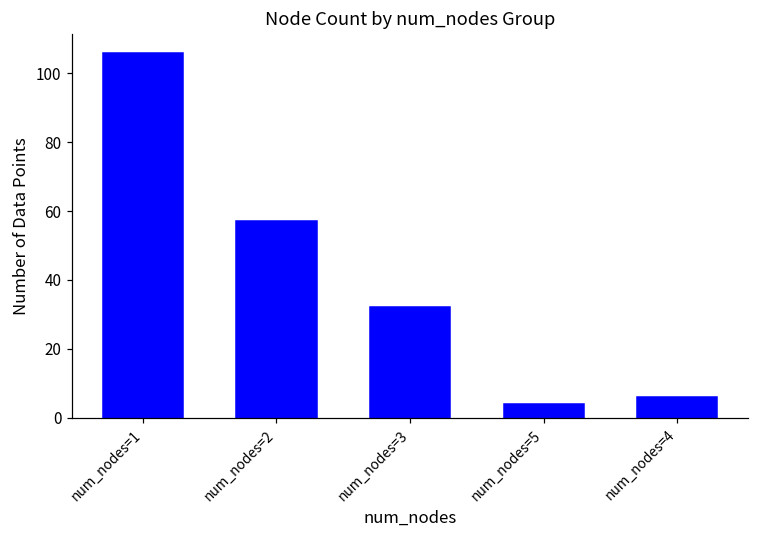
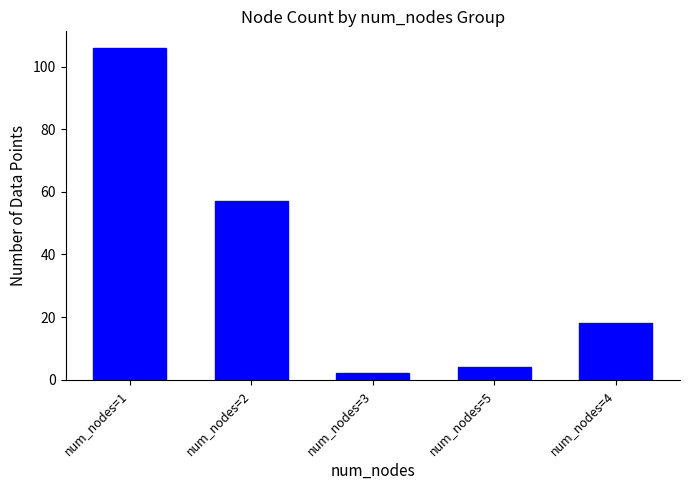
num_nodes=3: 32 -> 2
num_nodes=4: 6 -> 18
